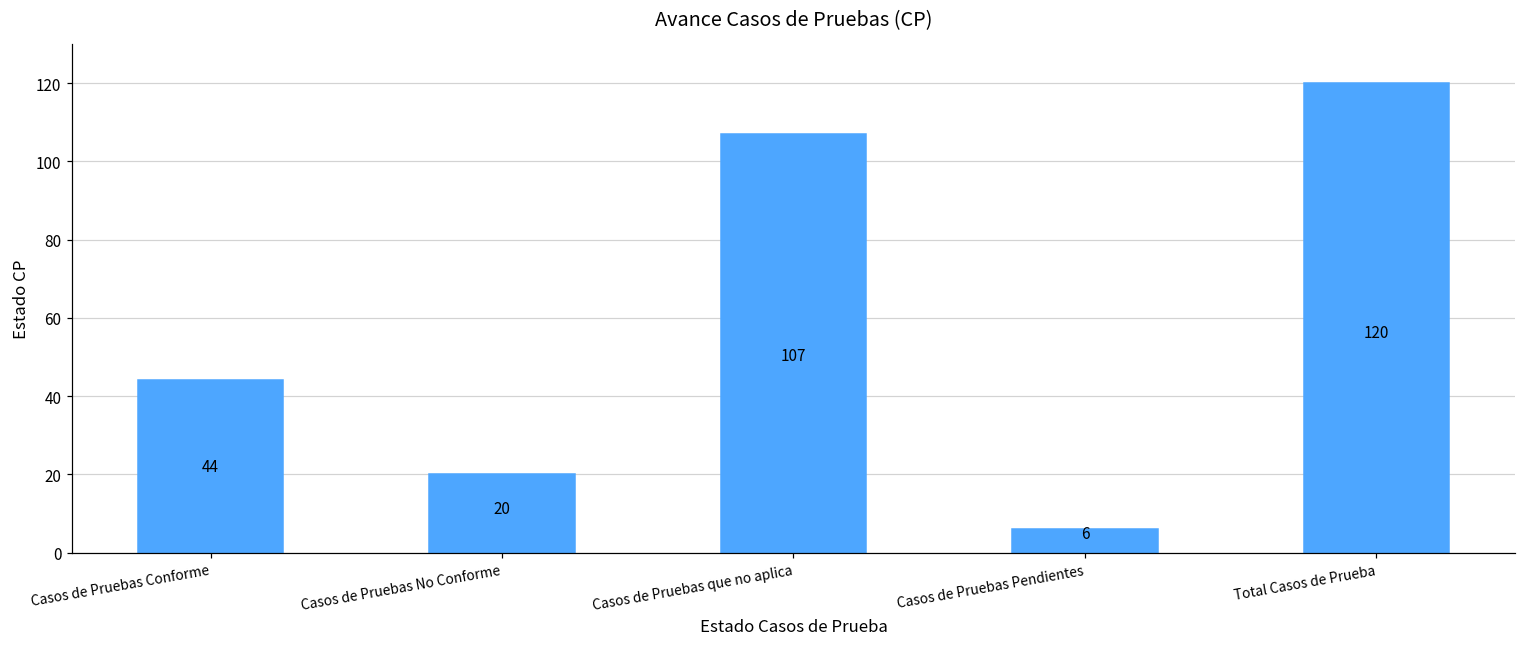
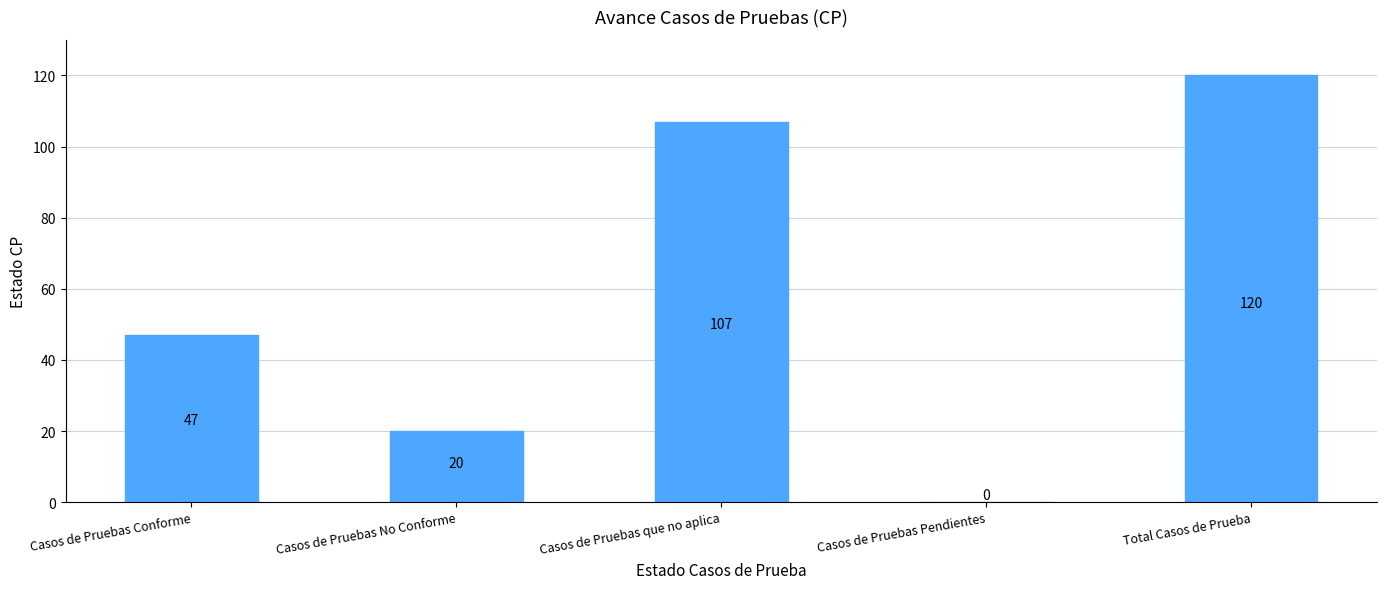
Casos de Pruebas Conforme: 44 -> 47
Casos de Pruebas Pendientes: 6 -> 0
